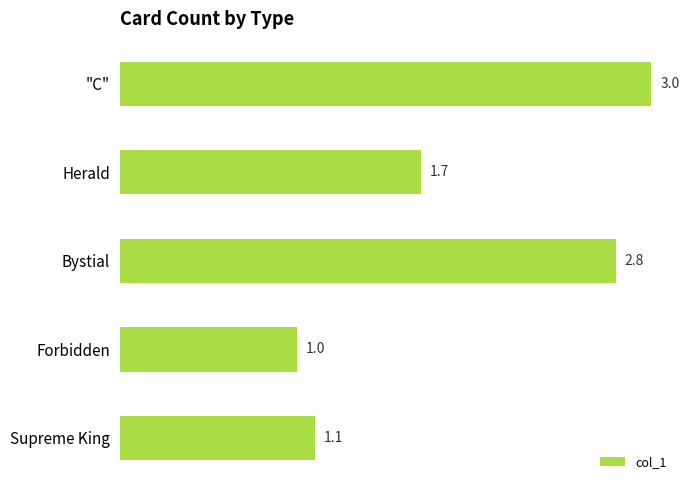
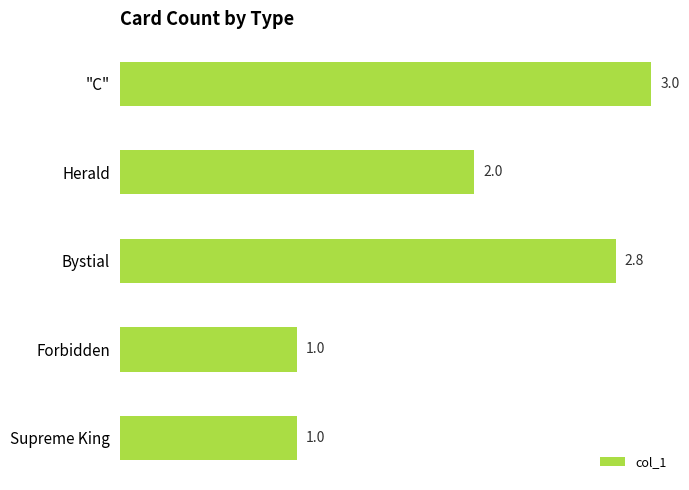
Herald: 1.7 -> 2.0
Supreme King: 1.1 -> 1.0
